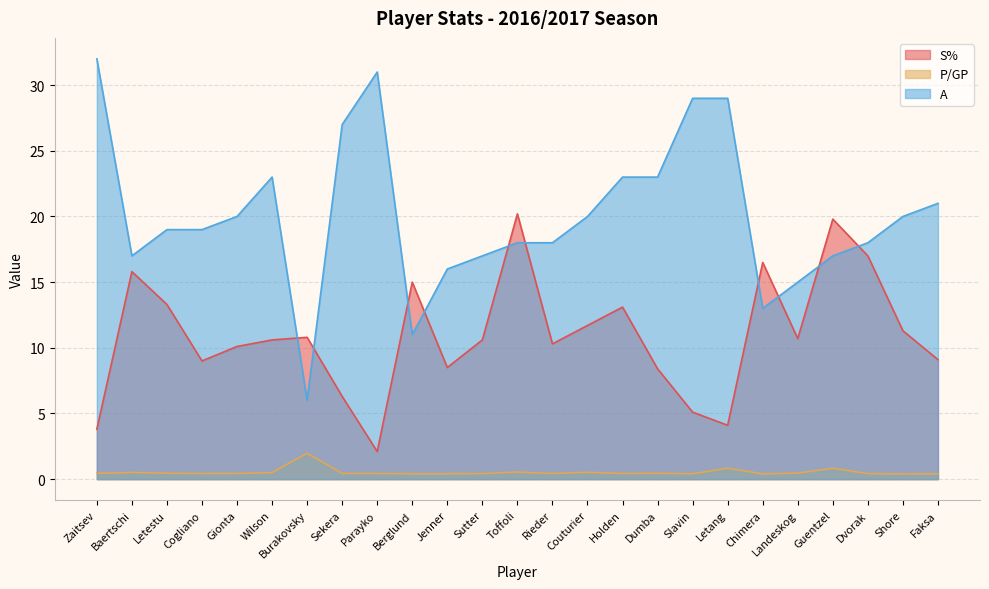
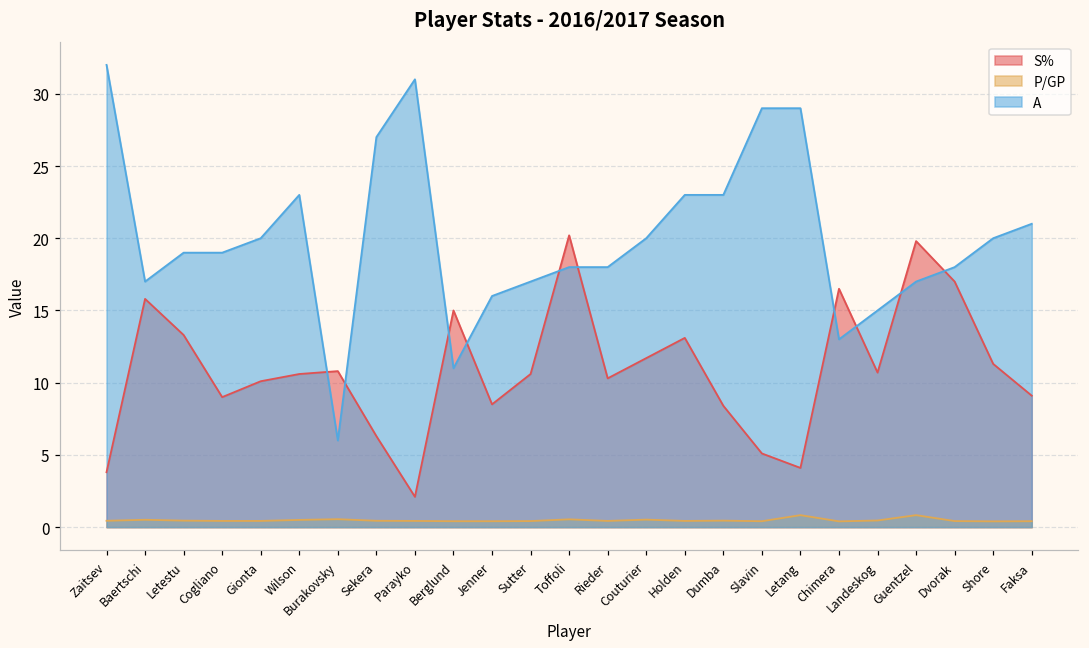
P/GP, Burakovsky: 2.0 -> 0.6
